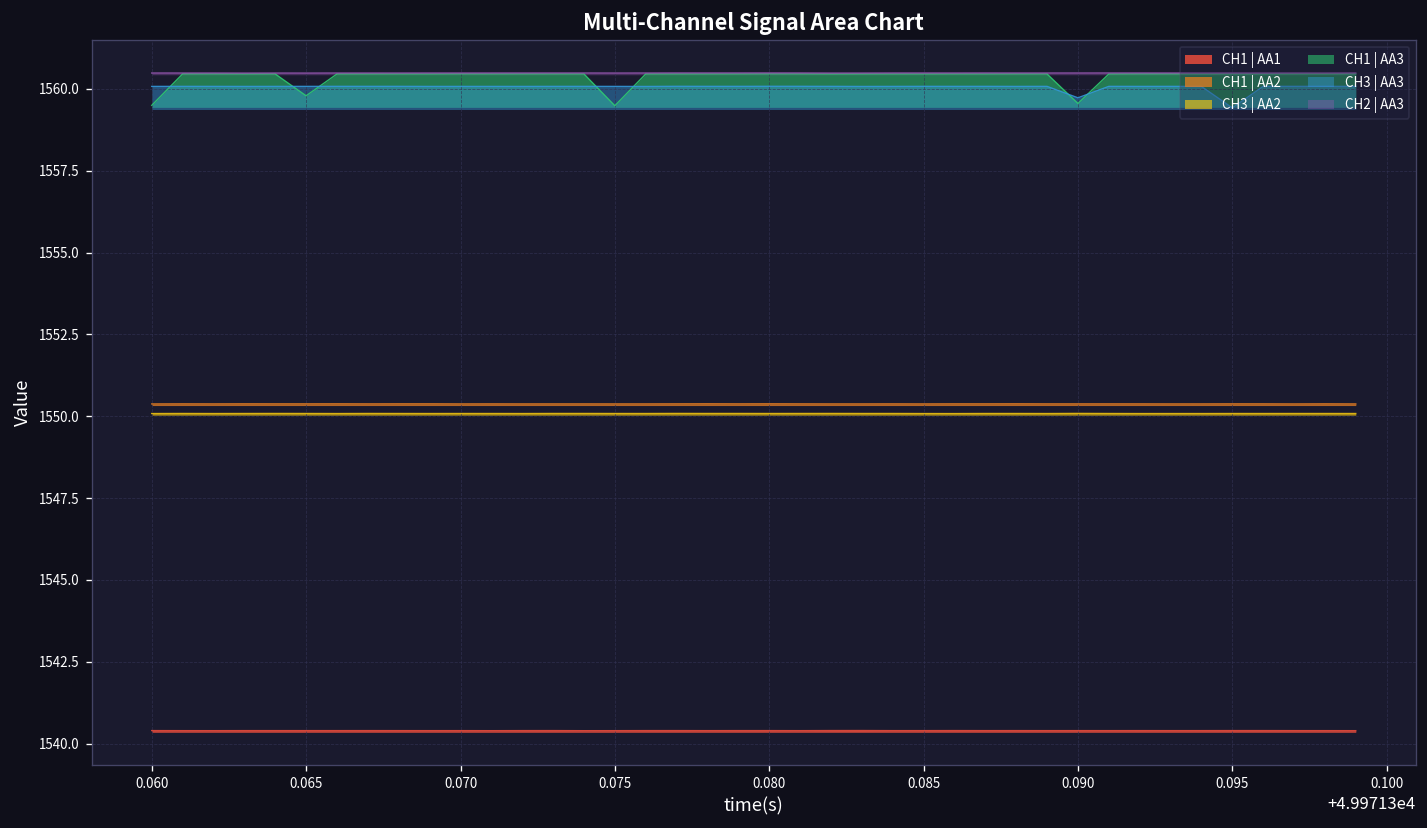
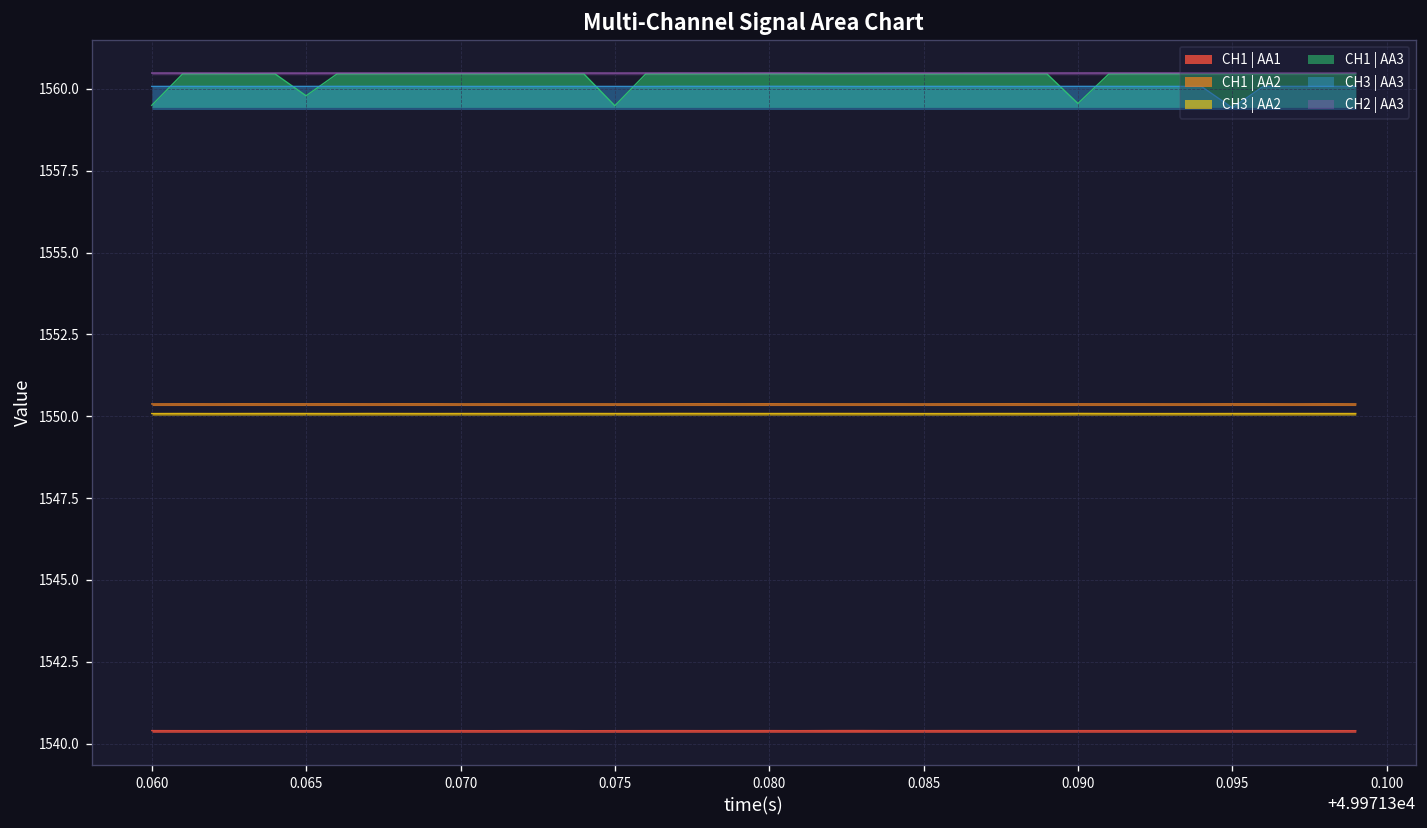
CH3 | AA3, 0.090: 1559.7 -> 1560.1
